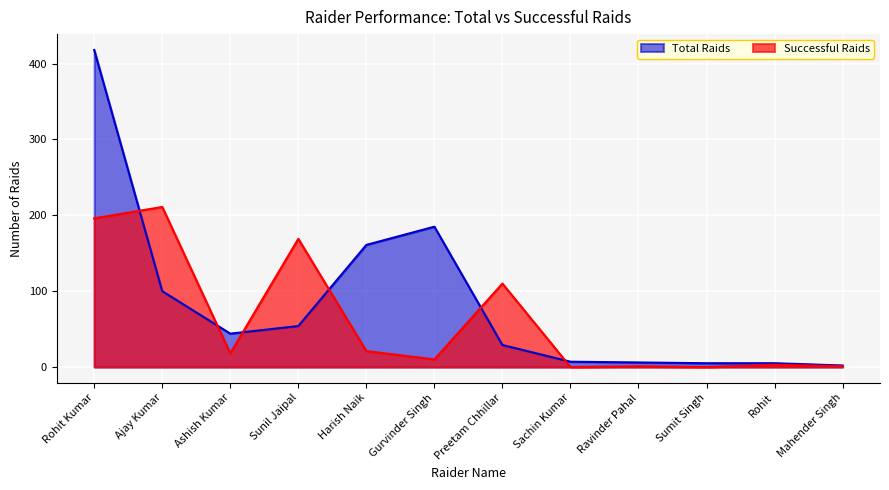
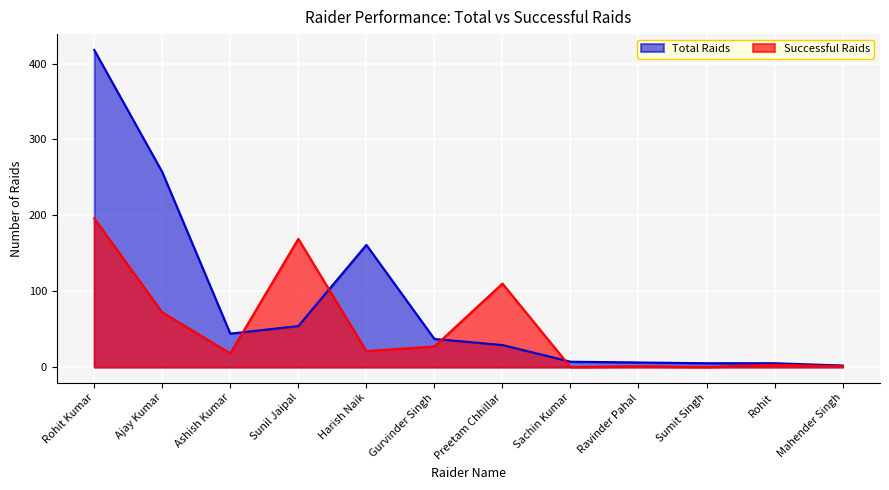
Total Raids, Ajay Kumar: 100 -> 260
Successful Raids, Ajay Kumar: 210 -> 70
Total Raids, Gurvinder Singh: 190 -> 40
Successful Raids, Gurvinder Singh: 10 -> 30
